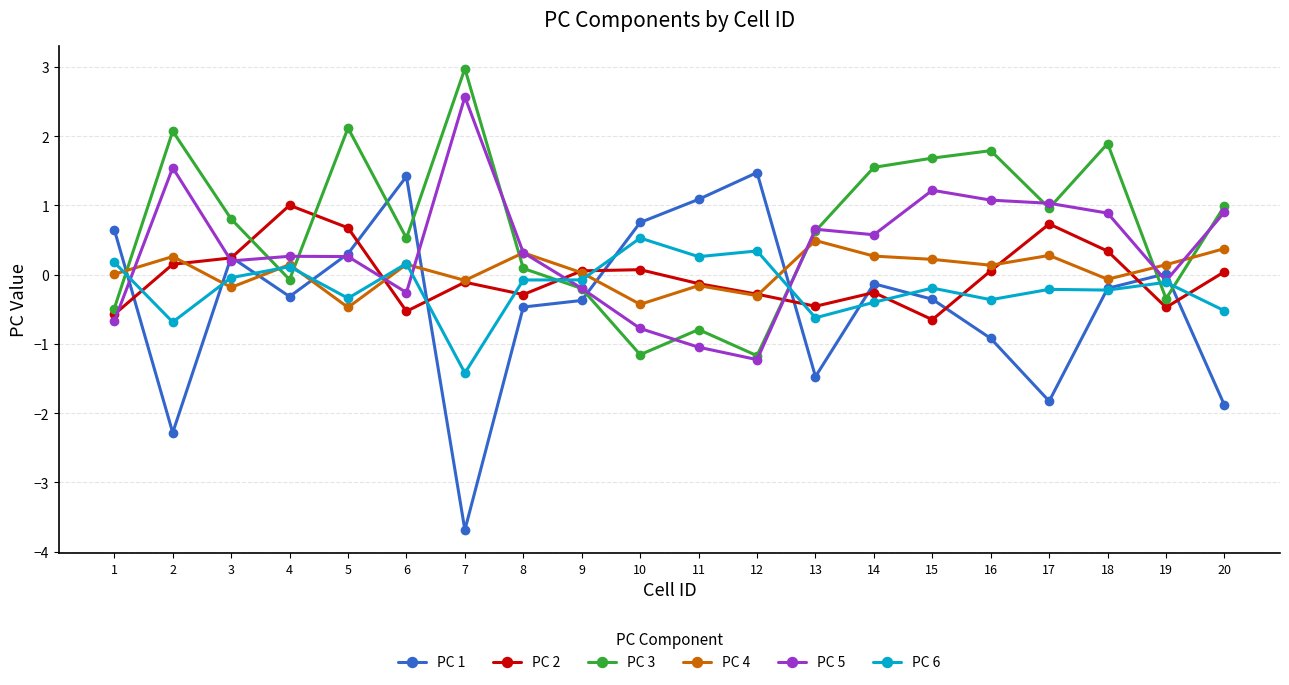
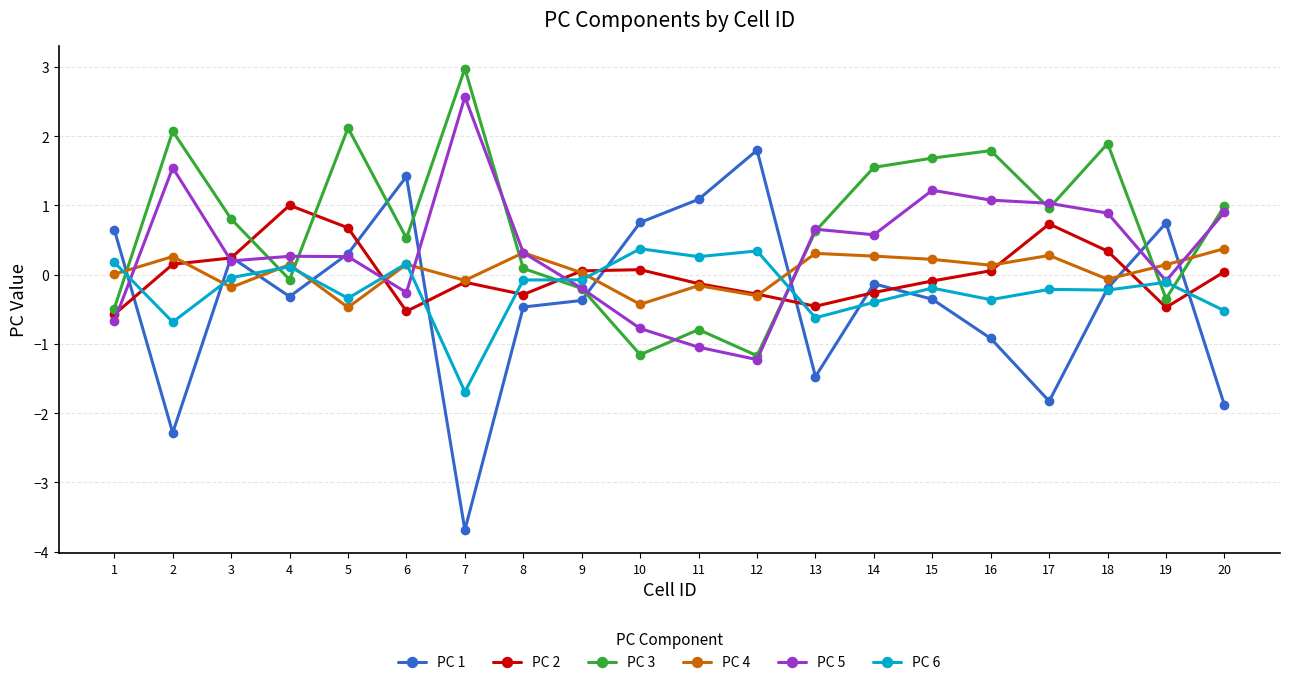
PC 6, 7: -1.4 -> -1.7
PC 6, 10: 0.5 -> 0.4
PC 1, 12: 1.5 -> 1.8
PC 4, 13: 0.5 -> 0.3
PC 2, 15: -0.6 -> -0.1
PC 1, 19: 0.0 -> 0.7
